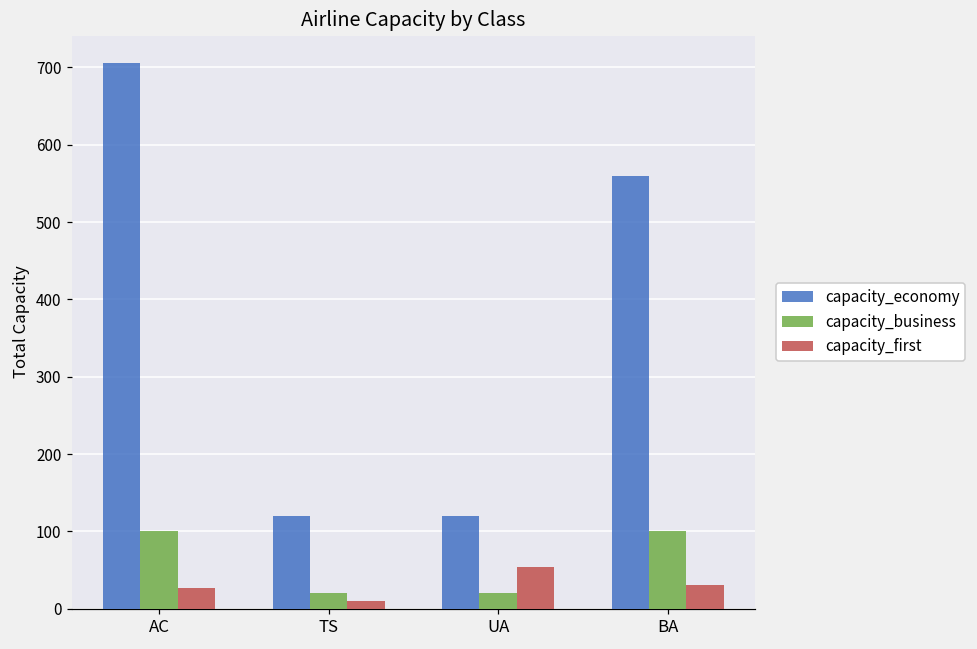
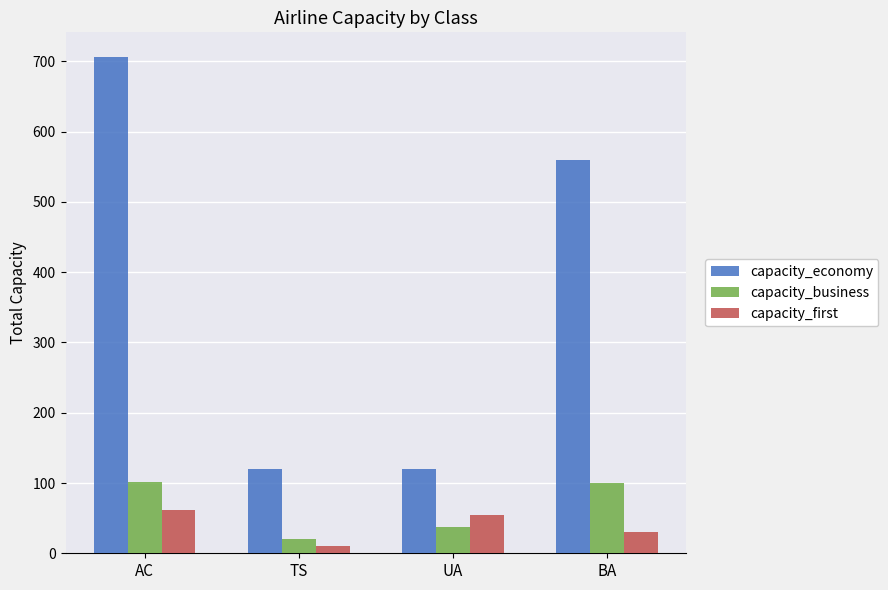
capacity_first, AC: 30 -> 60
capacity_business, UA: 20 -> 40
